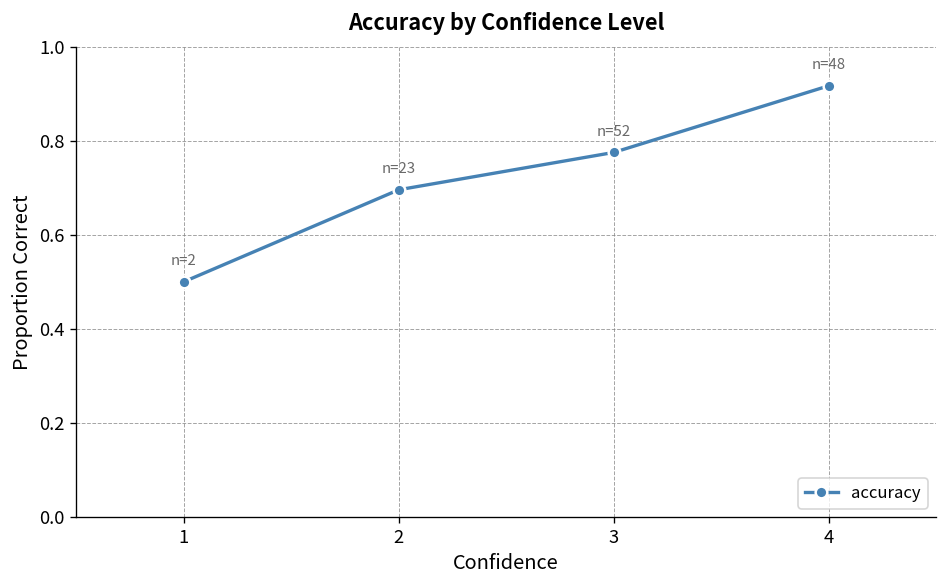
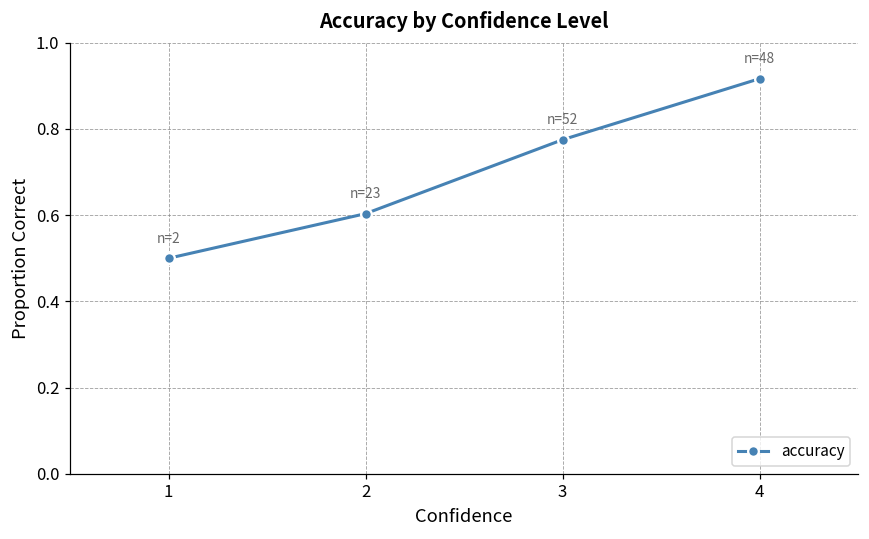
2: 0.70 -> 0.60
